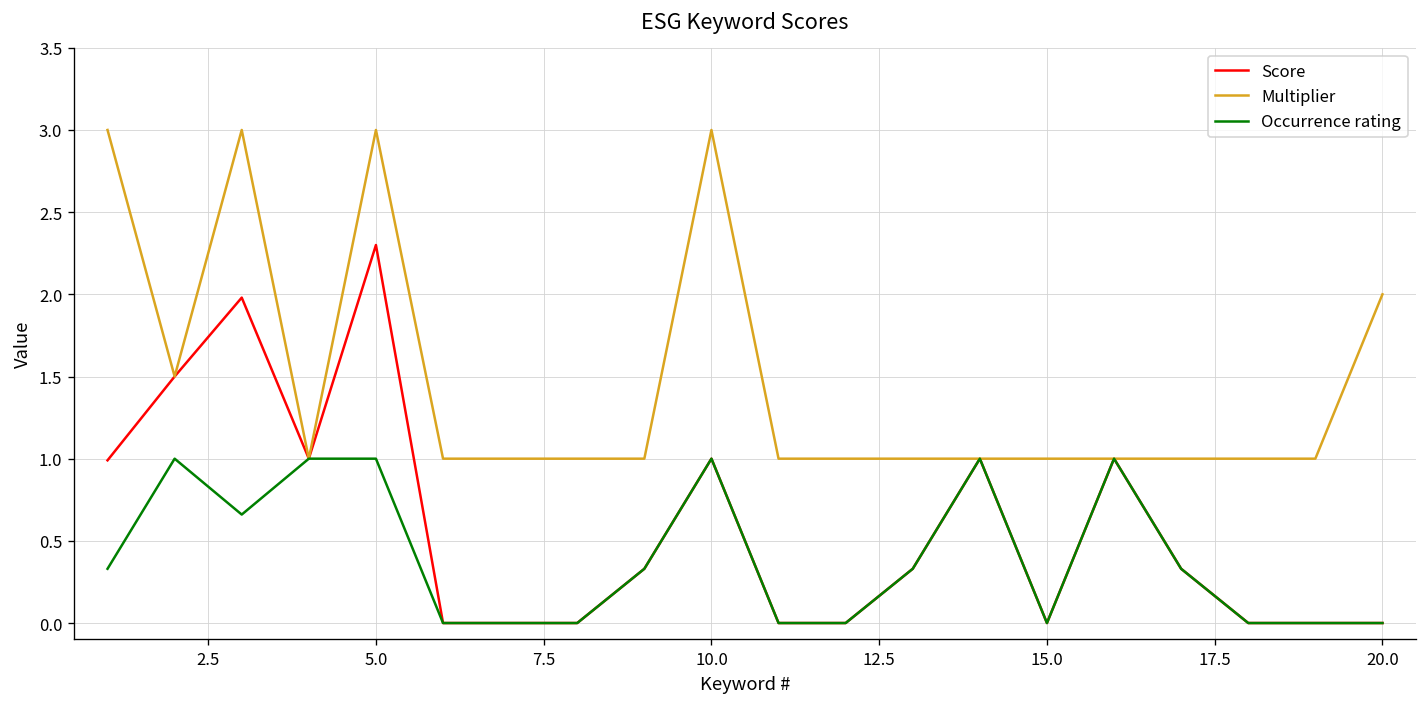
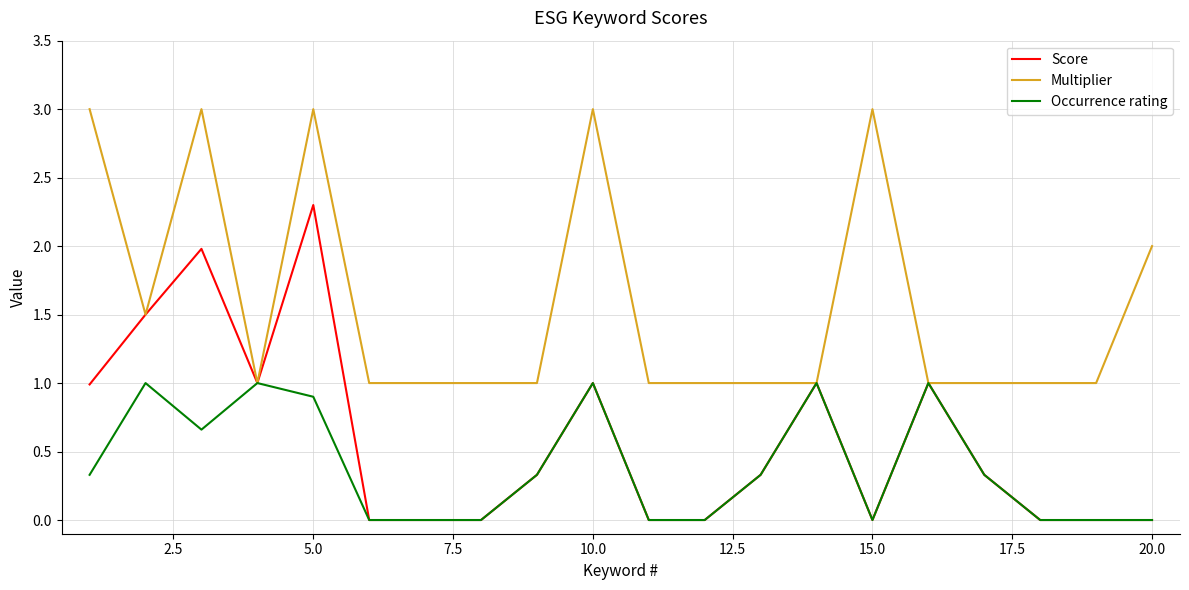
Occurrence rating, 5.0: 1.0 -> 0.9
Multiplier, 15.0: 1 -> 3
